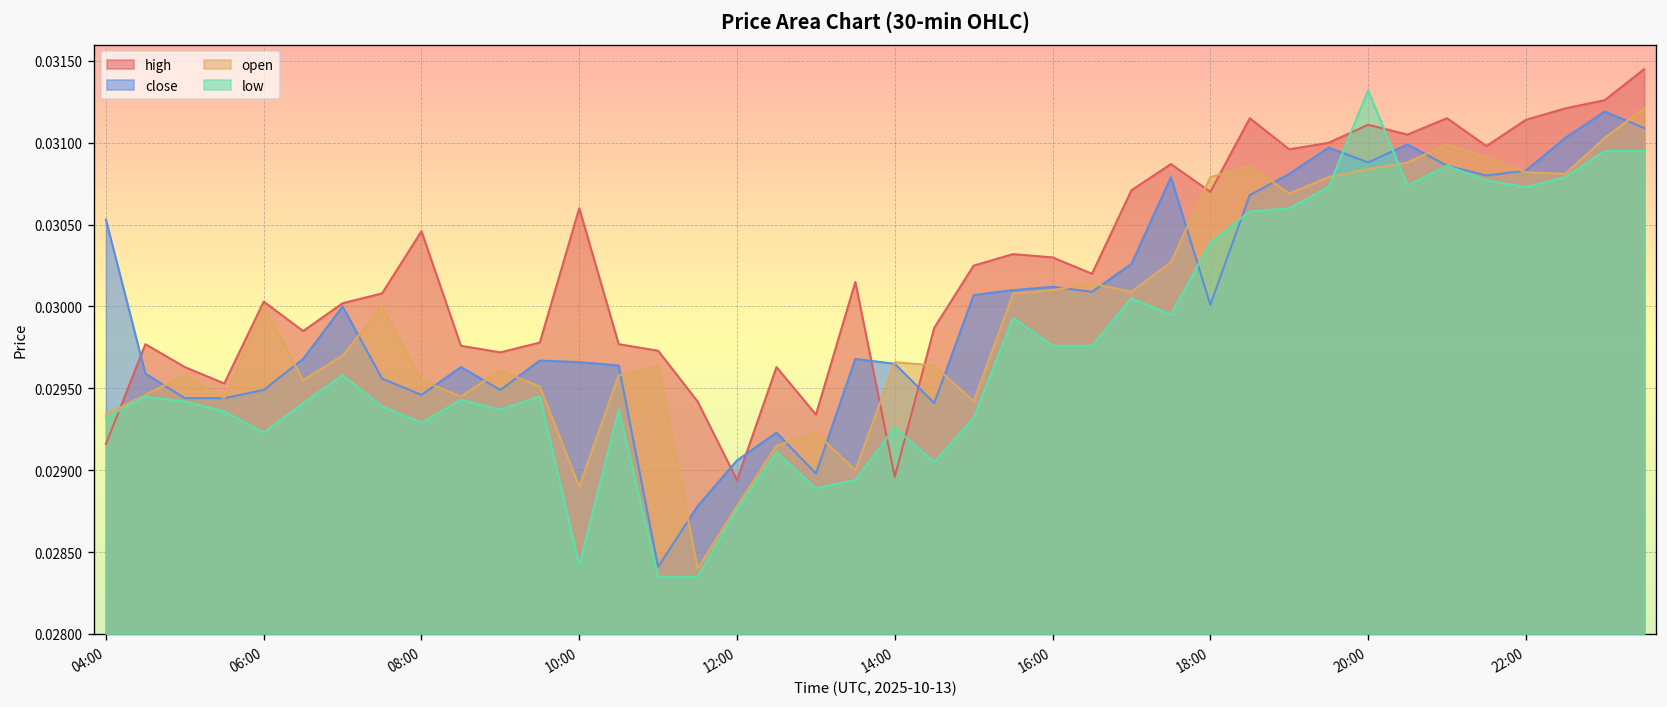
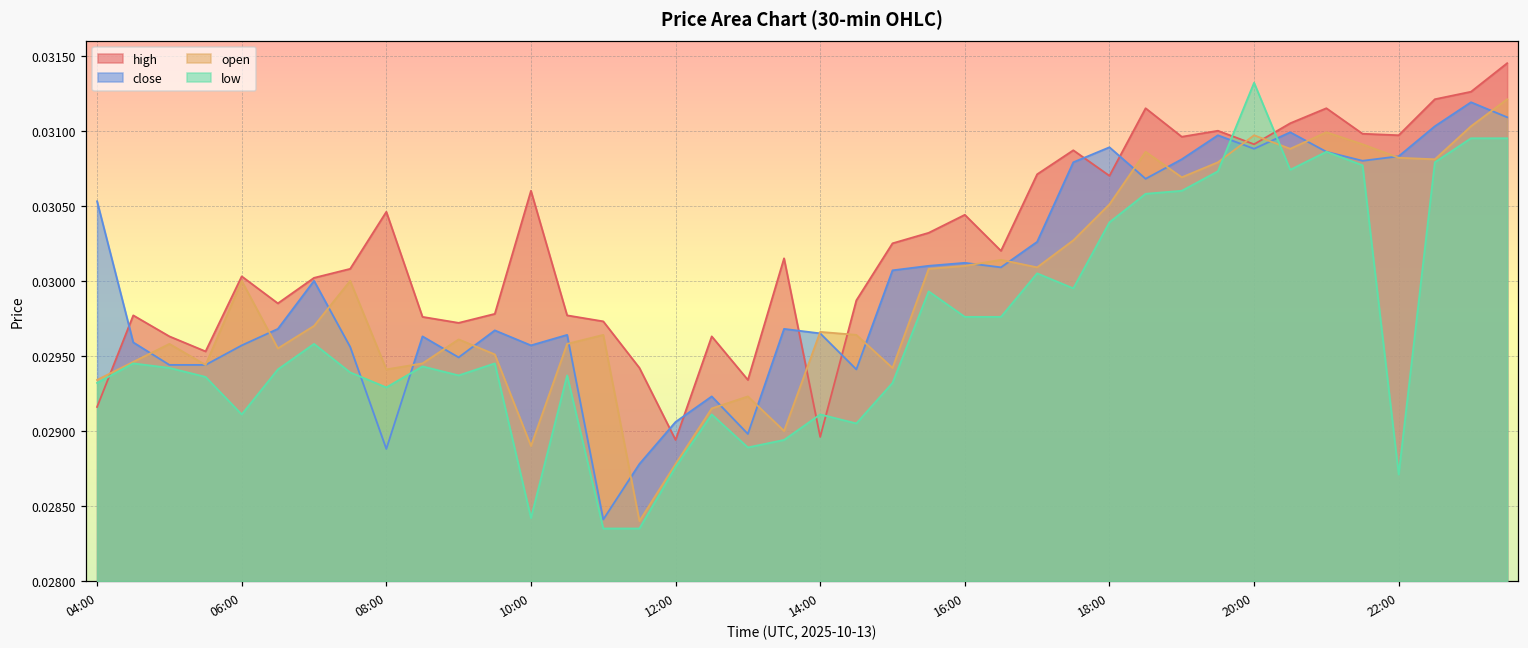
close, 06:00: 0.02949 -> 0.02957
low, 06:00: 0.02923 -> 0.02911
close, 08:00: 0.02946 -> 0.02888
open, 08:00: 0.02955 -> 0.02941
close, 10:00: 0.02966 -> 0.02957
low, 14:00: 0.02926 -> 0.02911
high, 16:00: 0.03030 -> 0.03044
close, 18:00: 0.03001 -> 0.03089
open, 18:00: 0.03079 -> 0.03051
high, 20:00: 0.03111 -> 0.03091
open, 20:00: 0.03084 -> 0.03097
high, 22:00: 0.03114 -> 0.03097
low, 22:00: 0.03073 -> 0.02871
